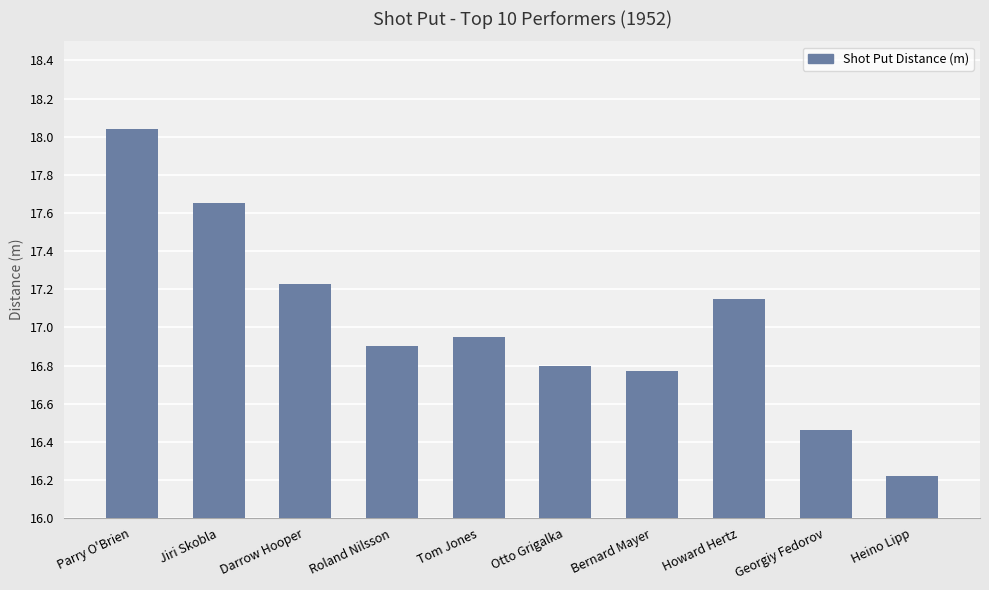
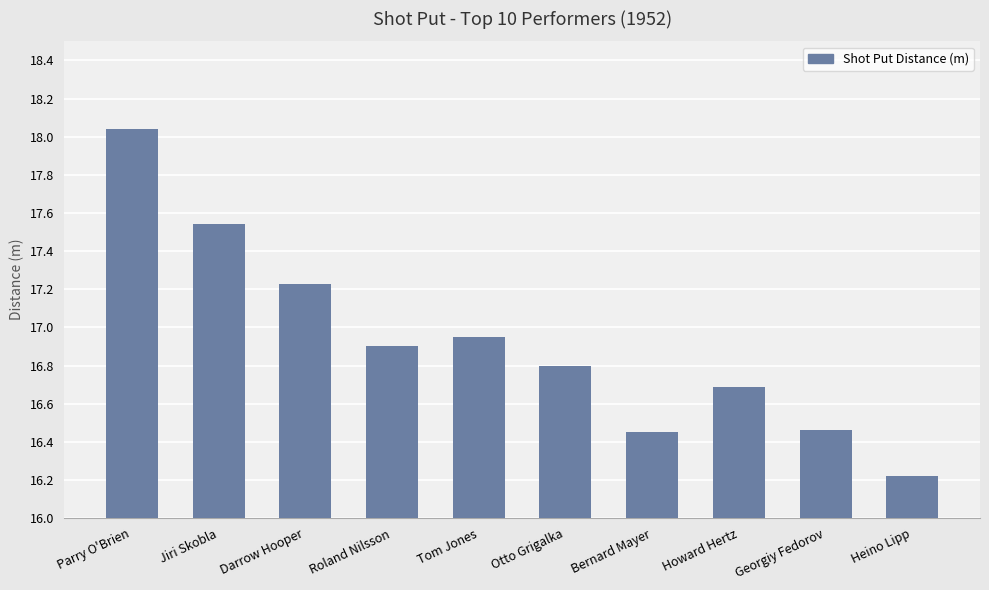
Jiri Skobla: 17.65 -> 17.54
Bernard Mayer: 16.77 -> 16.45
Howard Hertz: 17.15 -> 16.69
